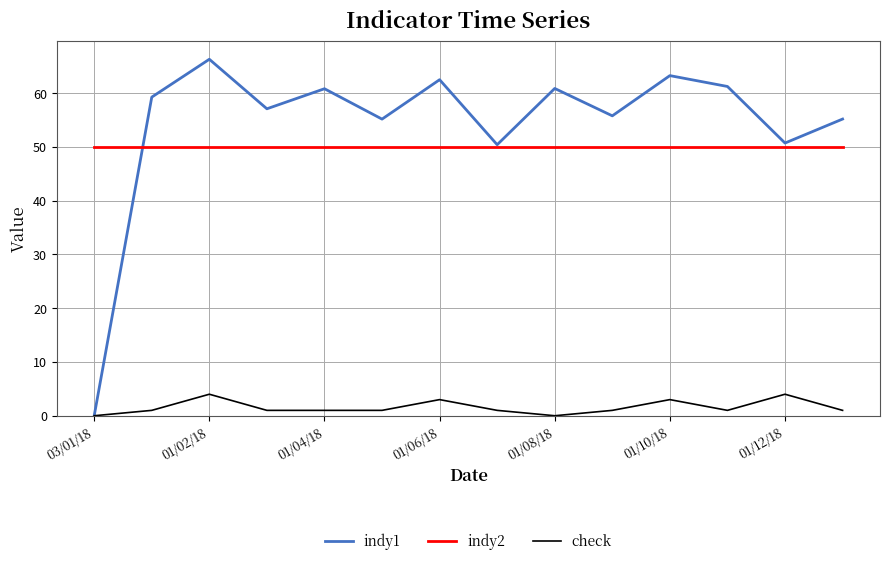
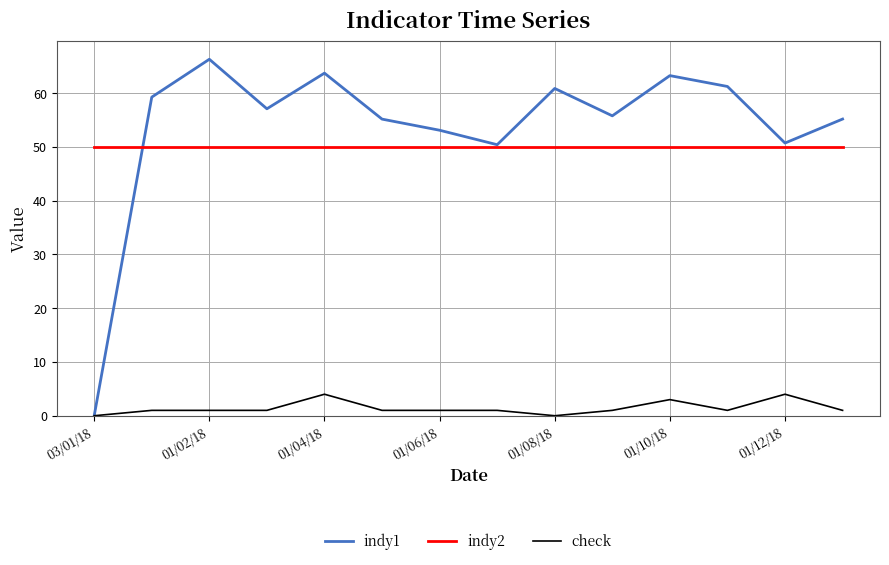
check, 01/02/18: 4 -> 1
indy1, 01/04/18: 61 -> 64
check, 01/04/18: 1 -> 4
indy1, 01/06/18: 63 -> 53
check, 01/06/18: 3 -> 1
